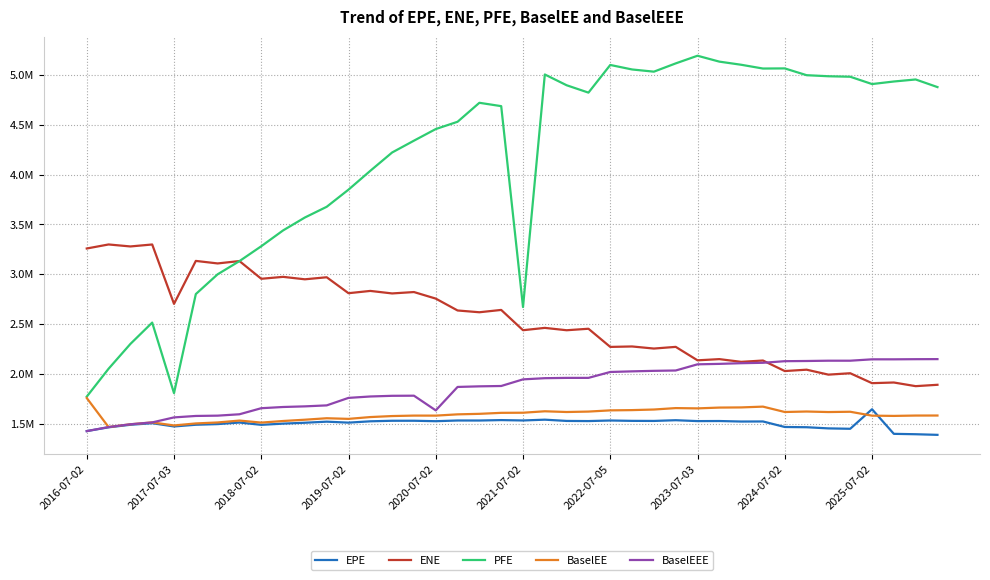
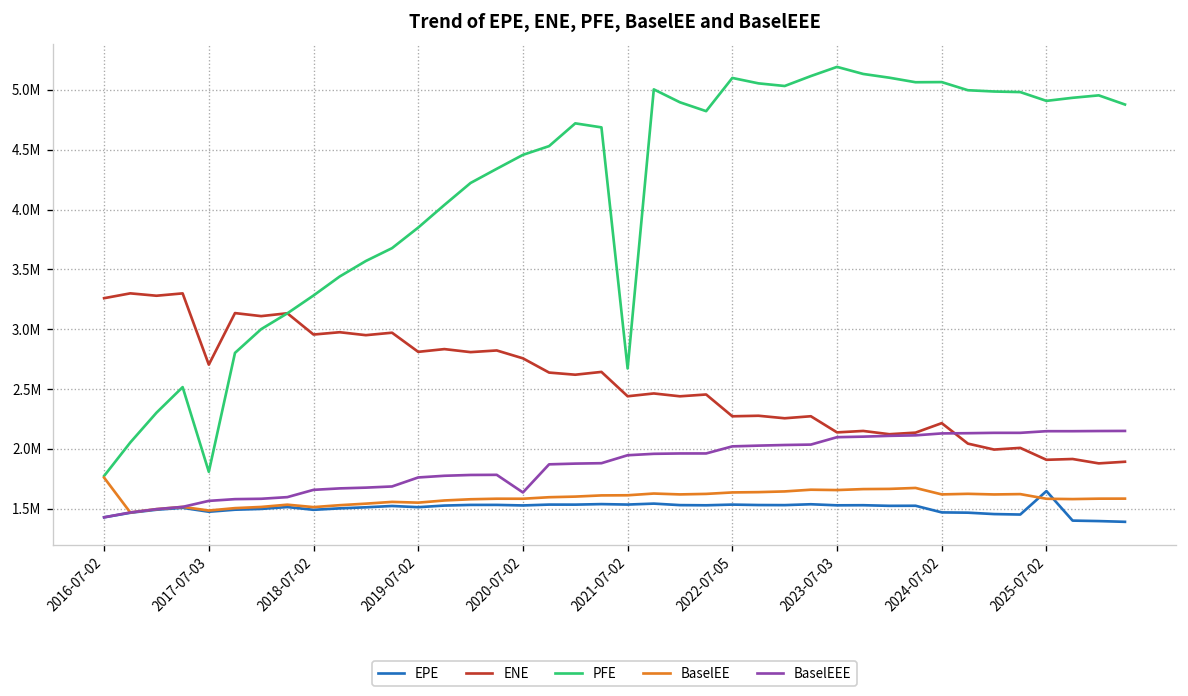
ENE, 2024-07-02: 2000000 -> 2200000
